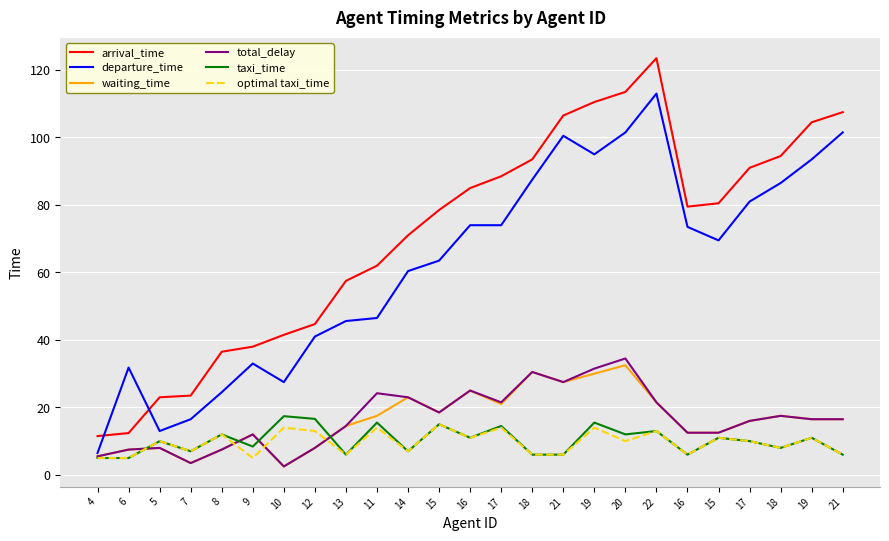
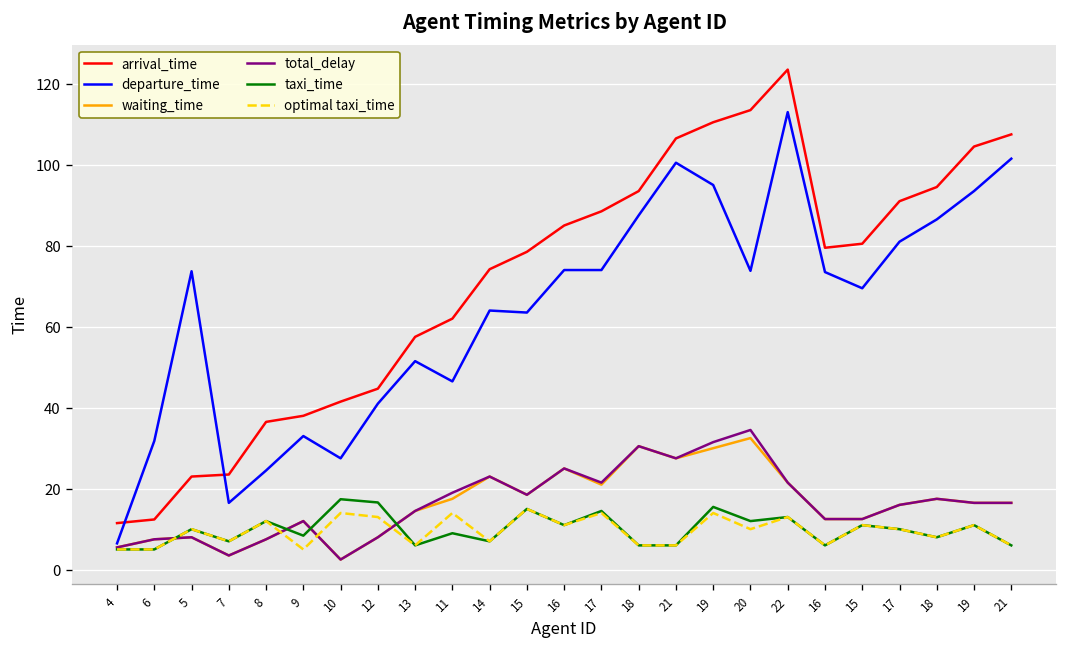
departure_time, 5: 13 -> 74
departure_time, 13: 46 -> 52
total_delay, 11: 24 -> 19
taxi_time, 11: 16 -> 9
arrival_time, 14: 71 -> 74
departure_time, 14: 60 -> 64
departure_time, 20: 102 -> 74
